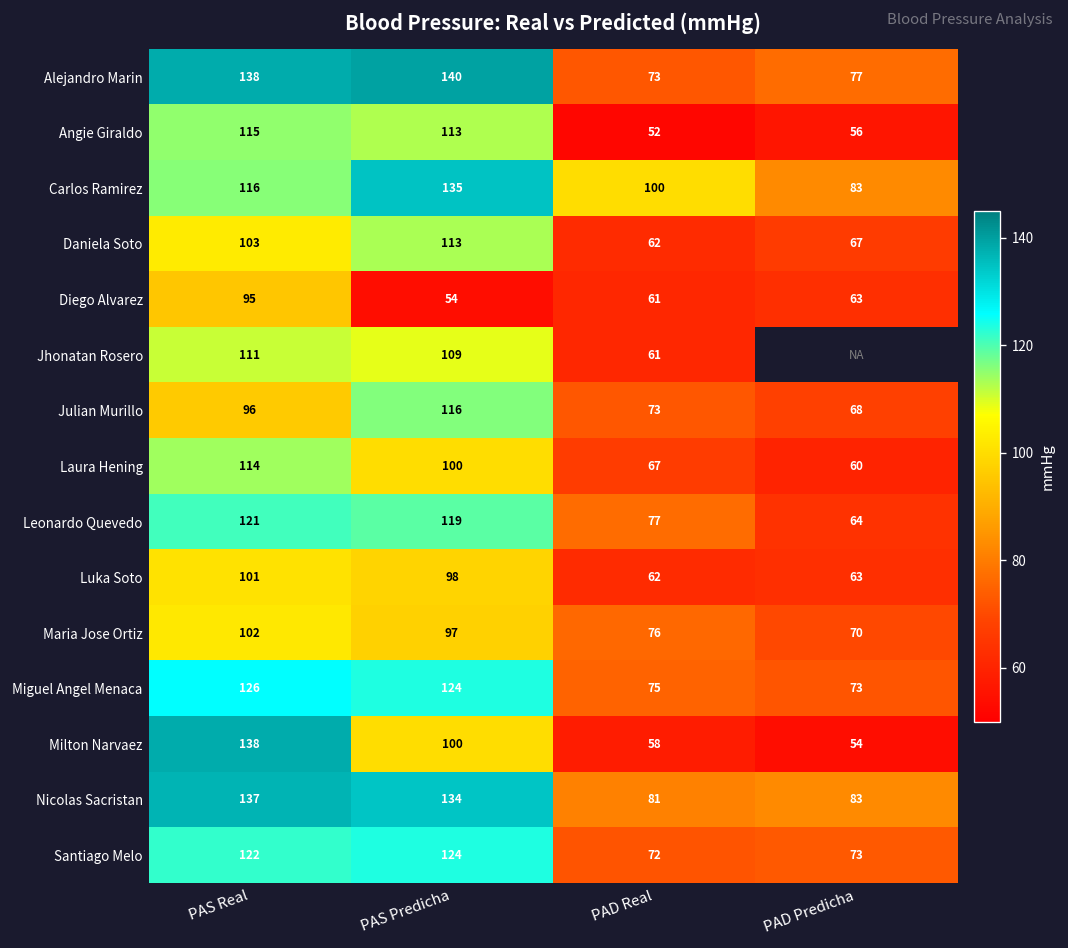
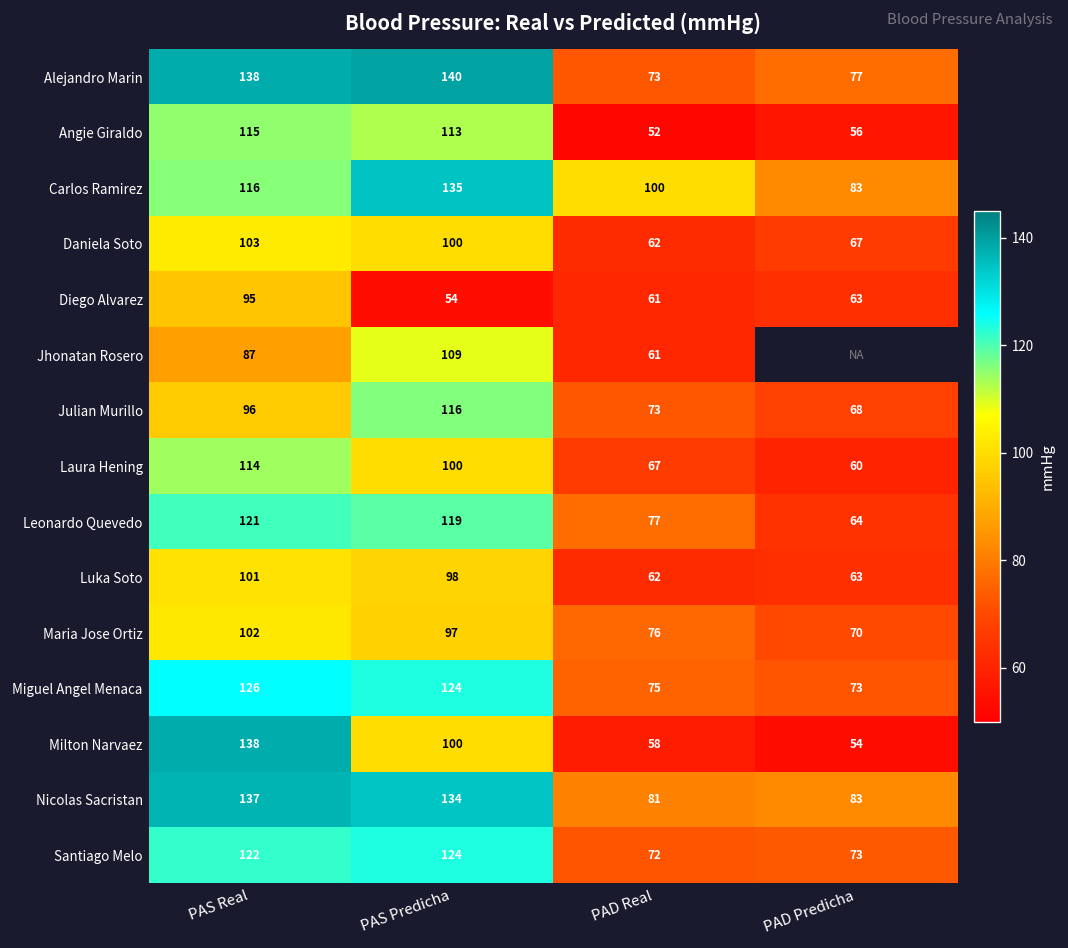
Daniela Soto, PAS Predicha: 113 -> 100
Jhonatan Rosero, PAS Real: 111 -> 87
